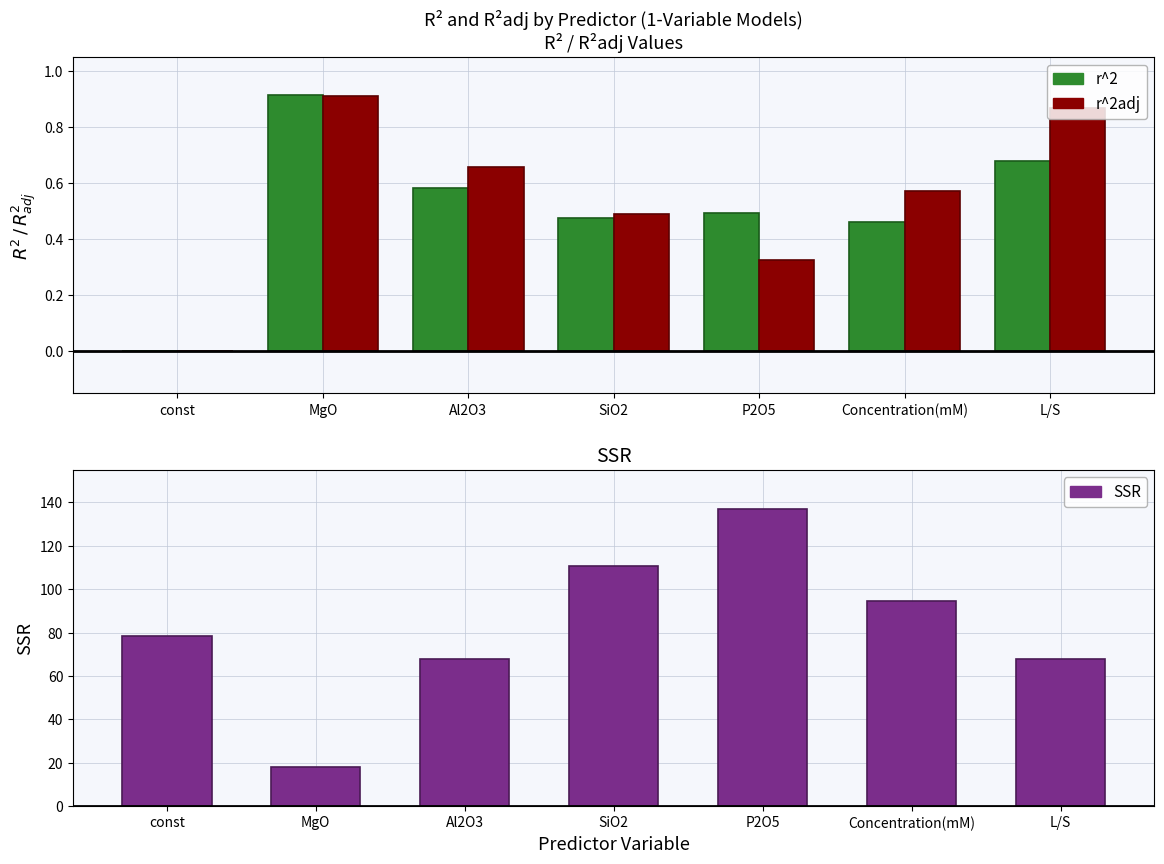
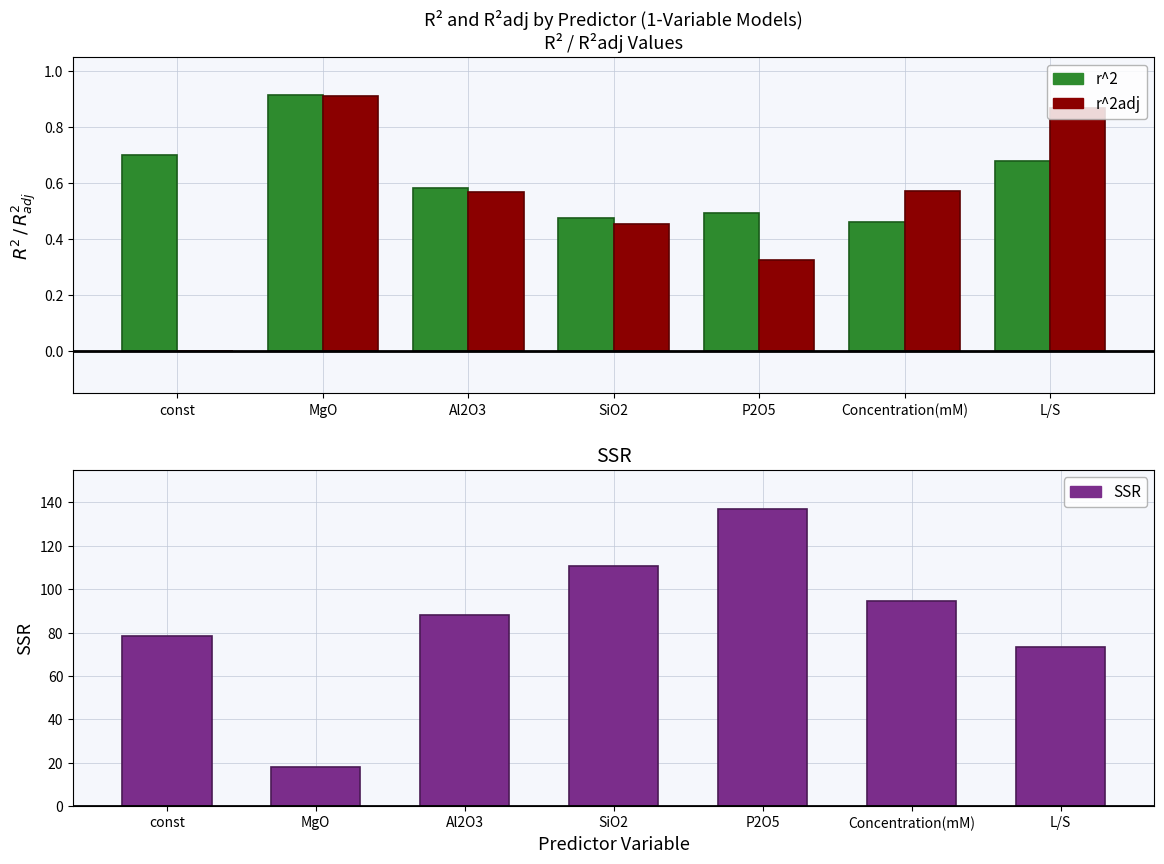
R² and R²adj by Predictor (1-Variable Models) R² / R²adj Values, r^2, const: 0.0 -> 0.7
R² and R²adj by Predictor (1-Variable Models) R² / R²adj Values, r^2adj, Al2O3: 0.66 -> 0.57
R² and R²adj by Predictor (1-Variable Models) R² / R²adj Values, r^2adj, SiO2: 0.49 -> 0.46
SSR, Al2O3: 68 -> 88
SSR, L/S: 68 -> 73
